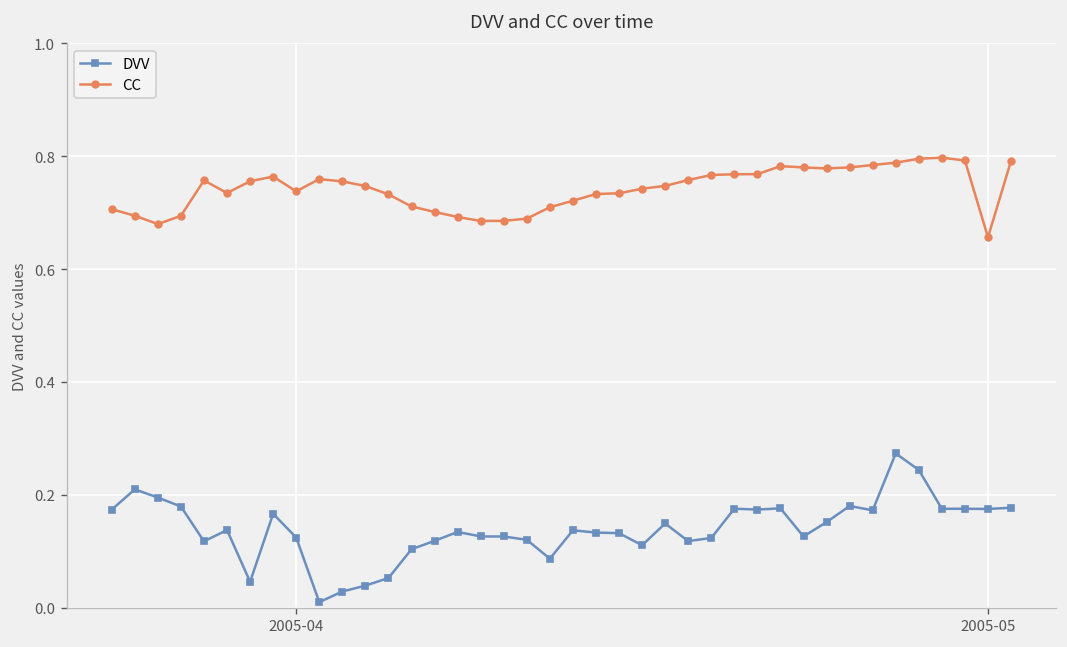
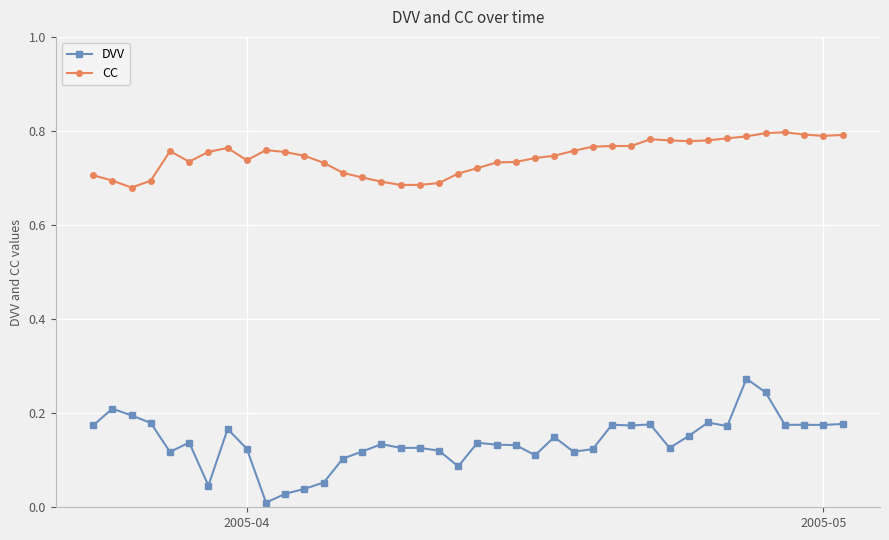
CC, 2005-05: 0.66 -> 0.79
